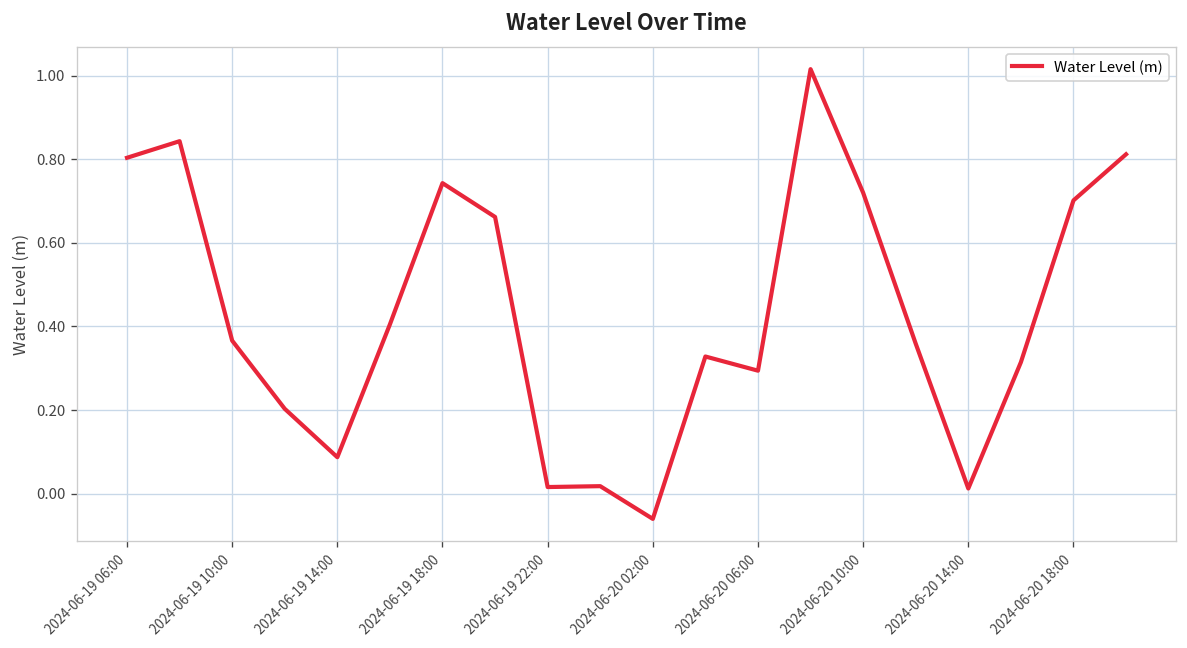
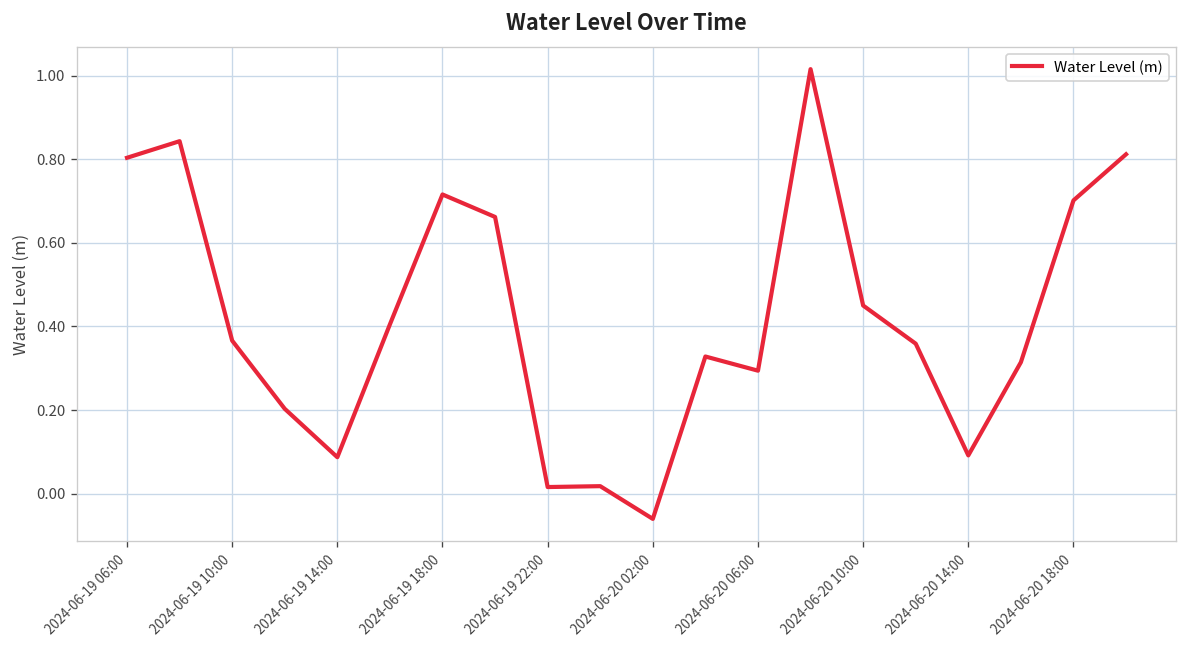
2024-06-19 18:00: 0.74 -> 0.72
2024-06-20 10:00: 0.72 -> 0.45
2024-06-20 14:00: 0.01 -> 0.09
